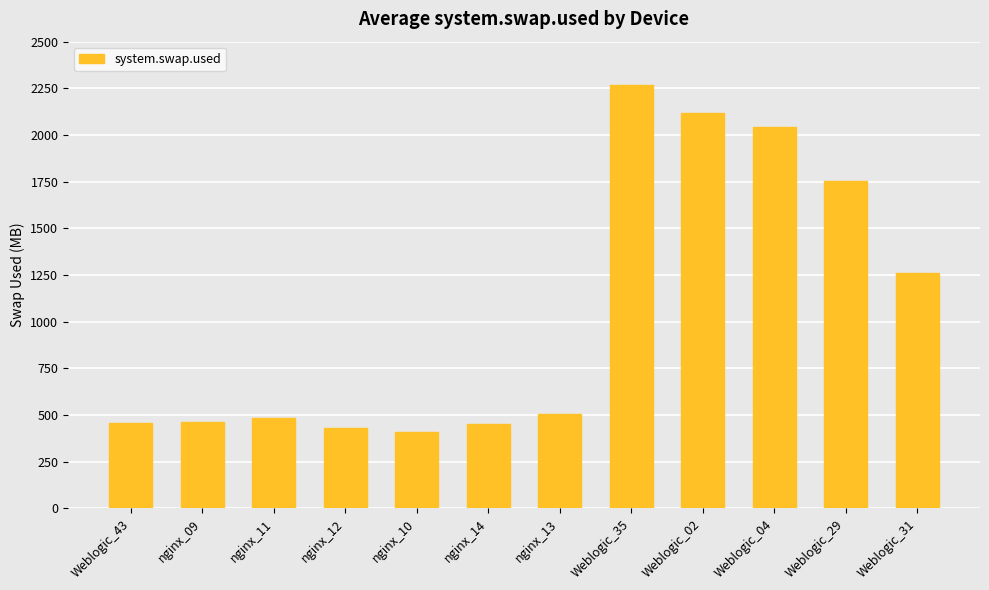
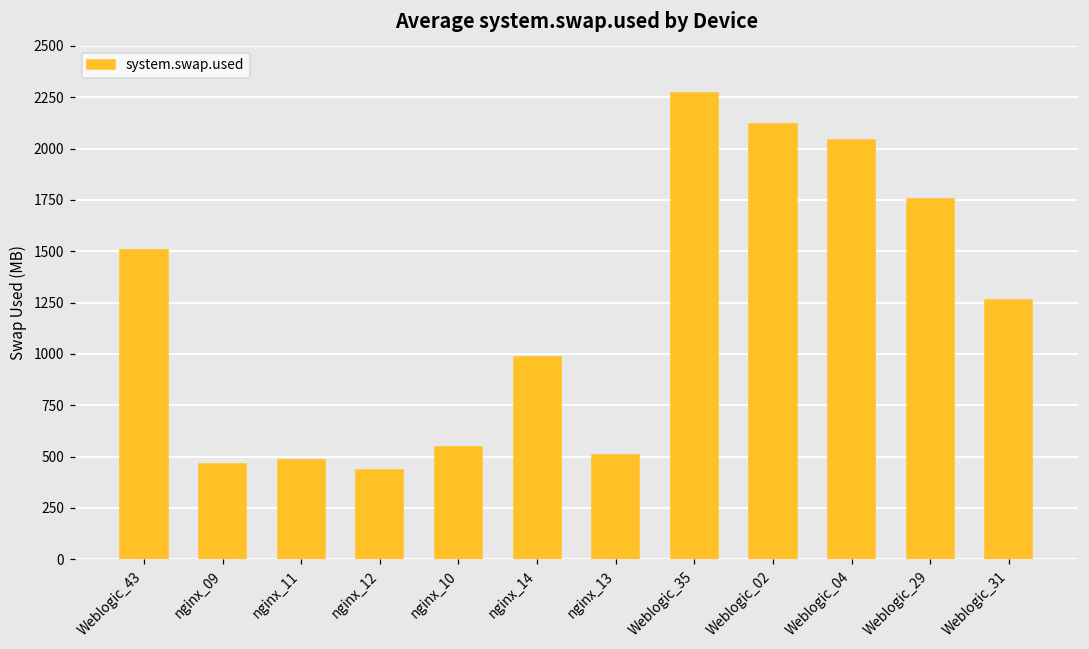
Weblogic_43: 460 -> 1510
nginx_10: 410 -> 550
nginx_14: 450 -> 980
